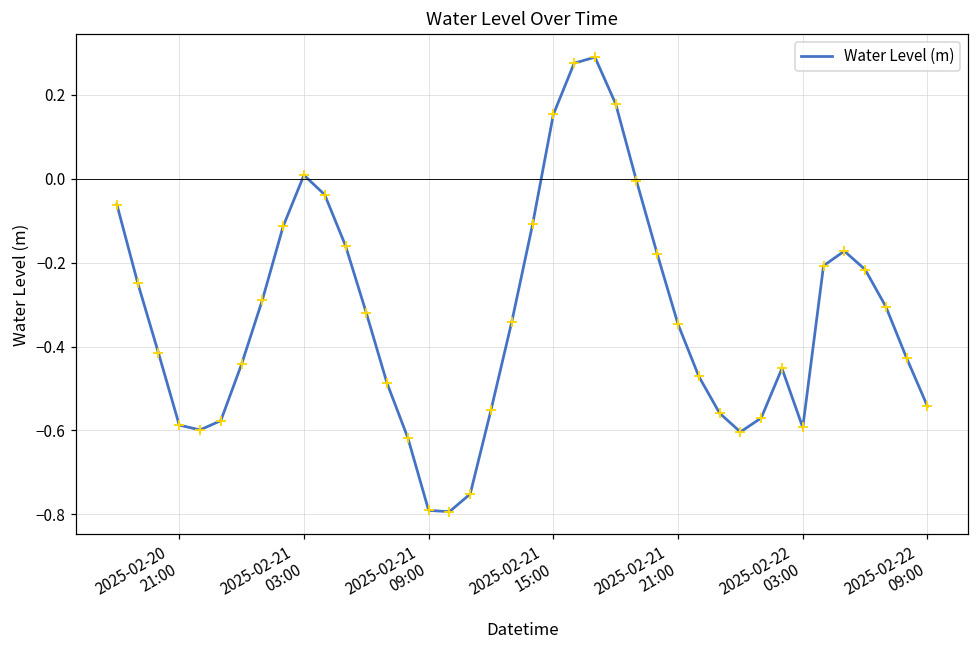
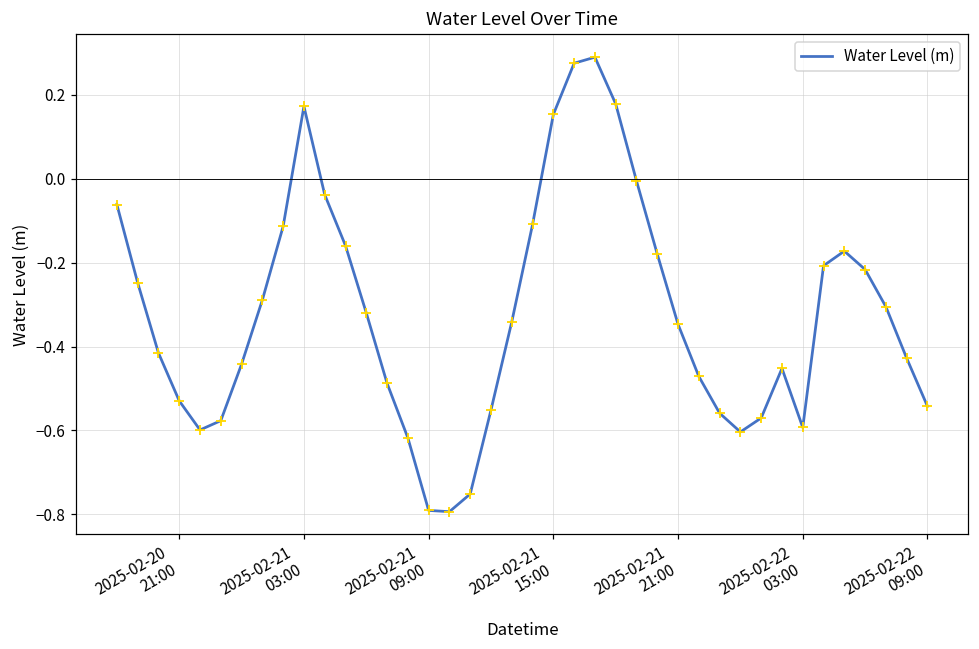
2025-02-20 21:00: -0.59 -> -0.53
2025-02-21 03:00: 0.01 -> 0.17
